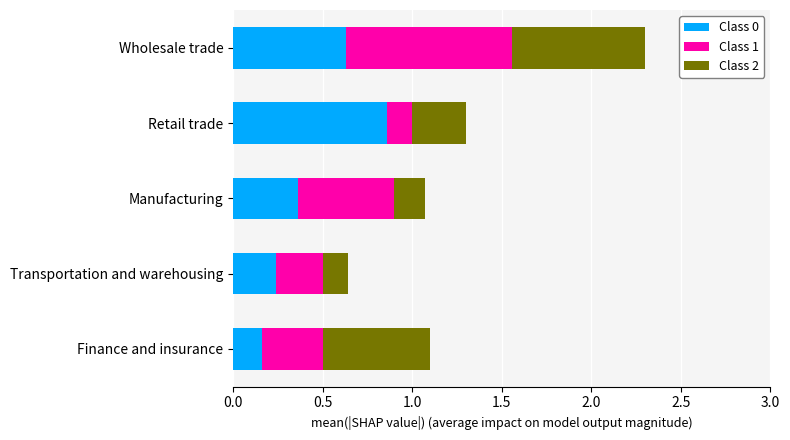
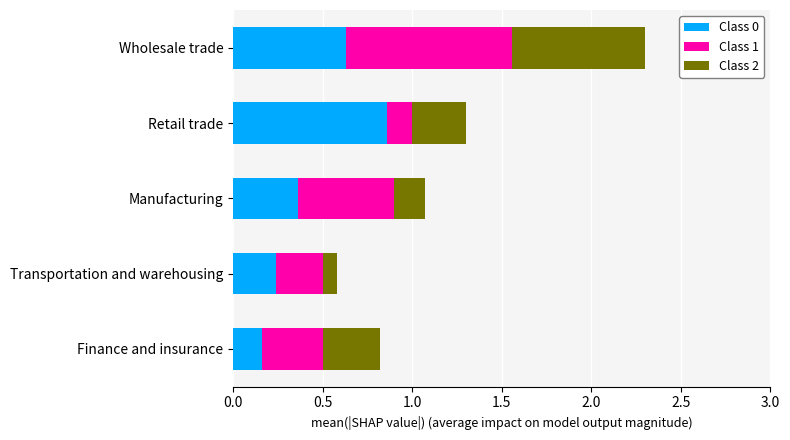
Class 2, Transportation and warehousing: 0.14 -> 0.08
Class 2, Finance and insurance: 0.60 -> 0.32
